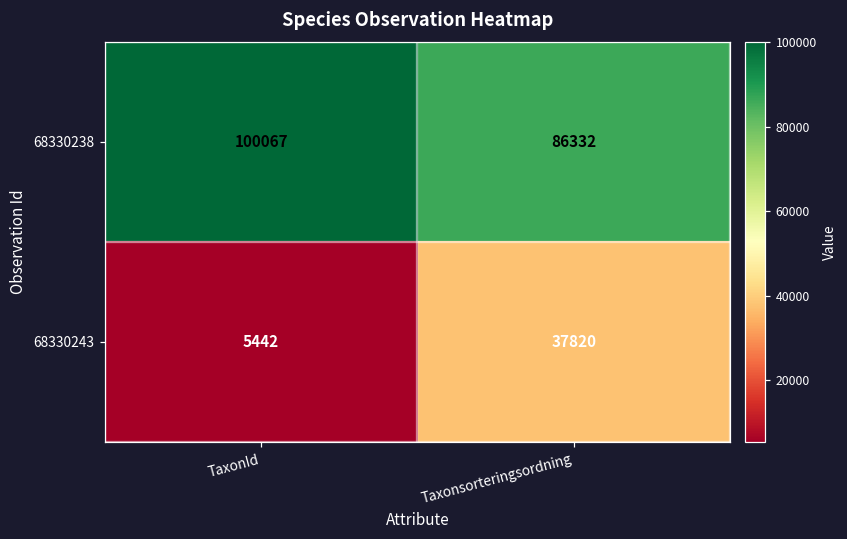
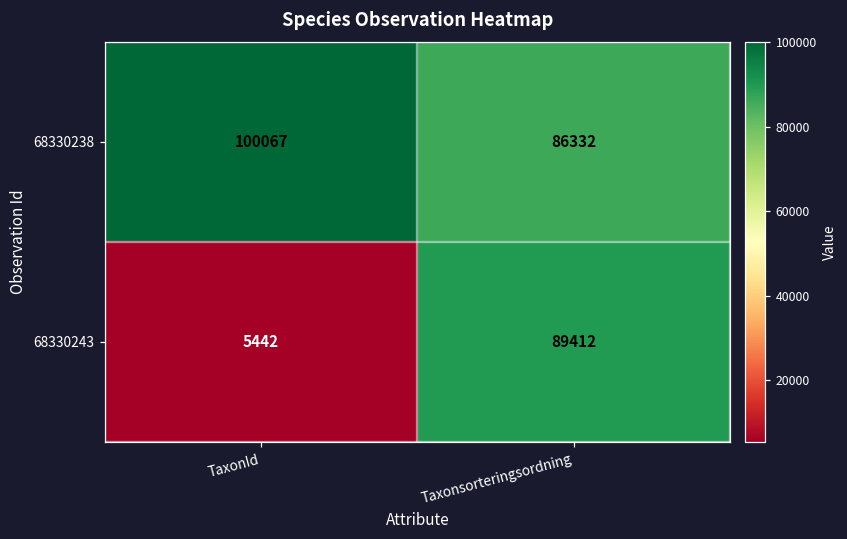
68330243, Taxonsorteringsordning: 37820 -> 89412
